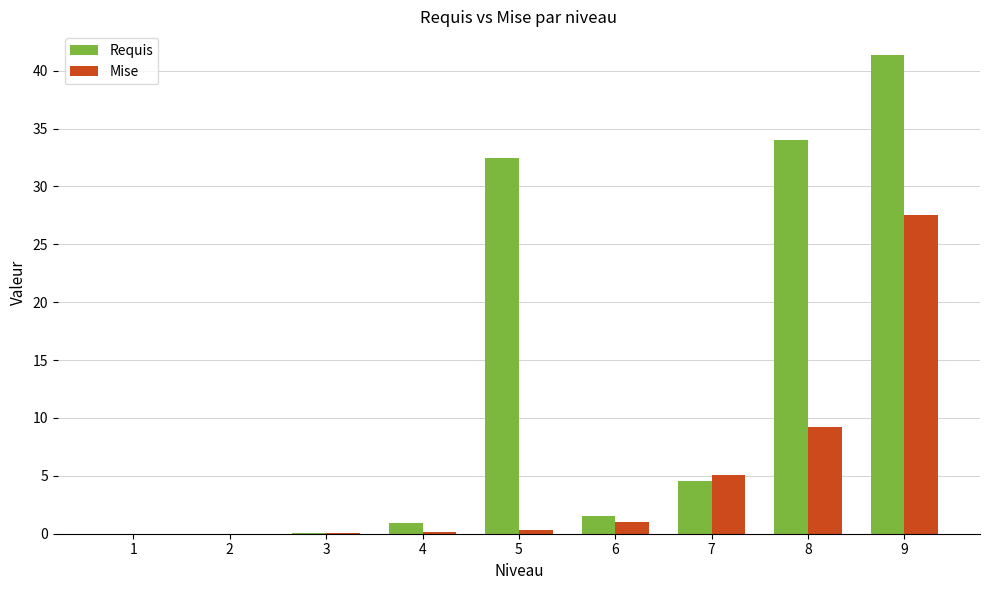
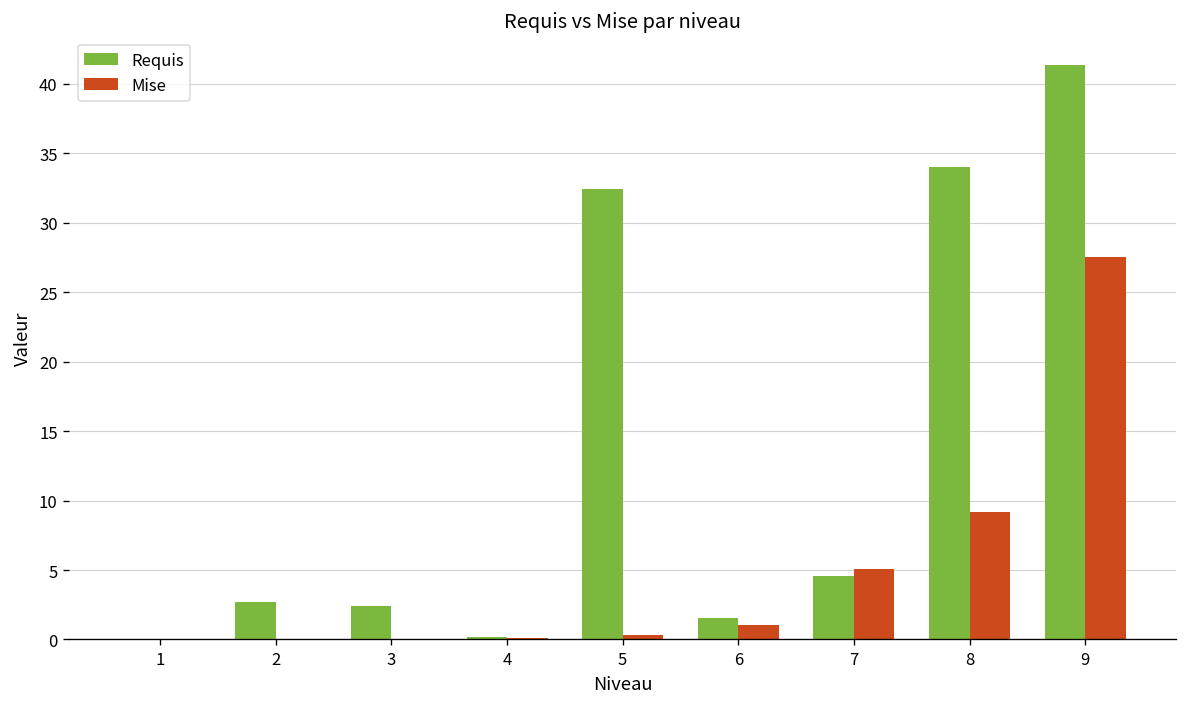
Requis, 2: 0.0 -> 2.7
Requis, 3: 0.1 -> 2.4
Requis, 4: 0.9 -> 0.2
